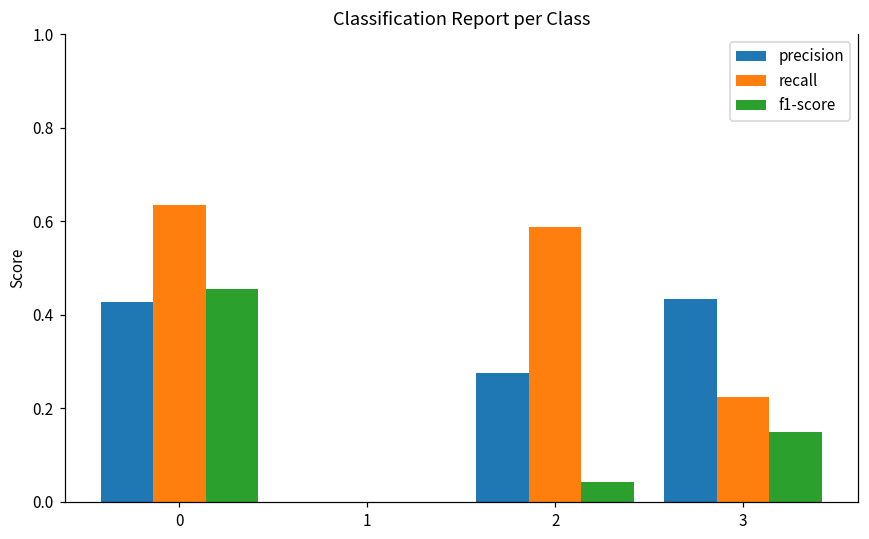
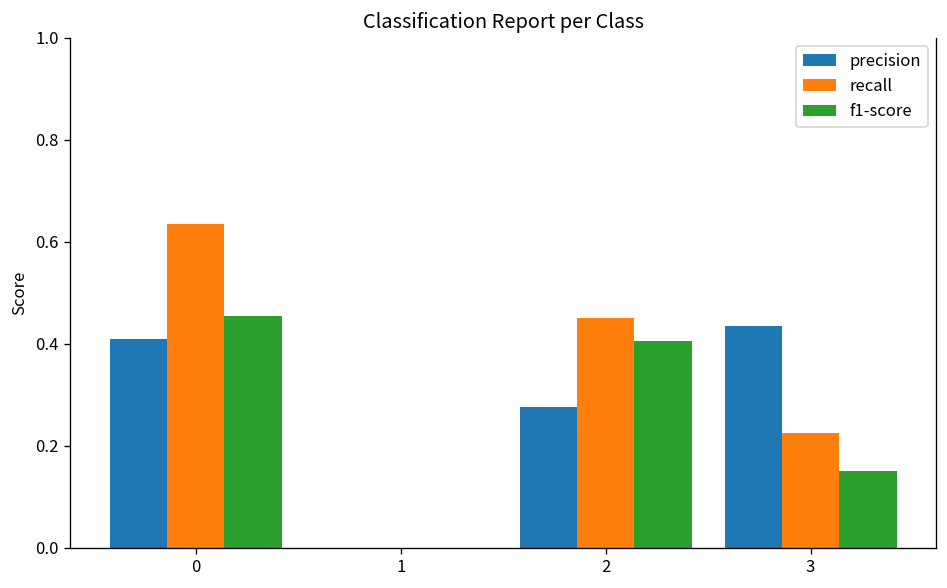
precision, 0: 0.43 -> 0.41
recall, 2: 0.59 -> 0.45
f1-score, 2: 0.04 -> 0.41
